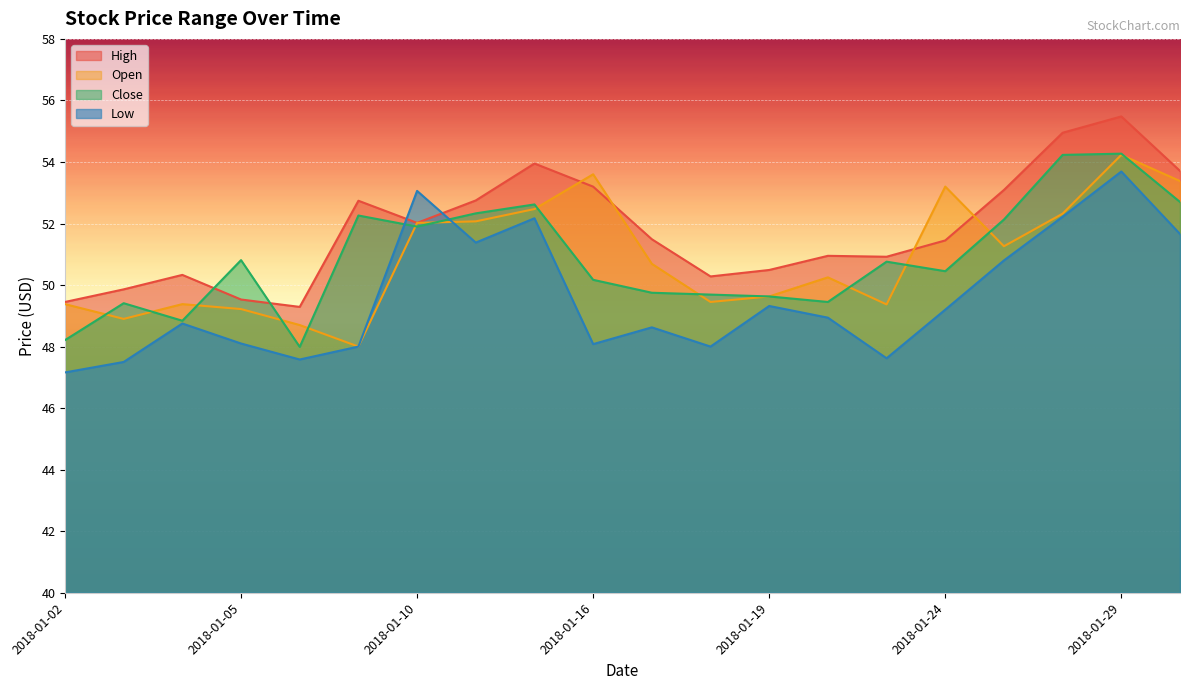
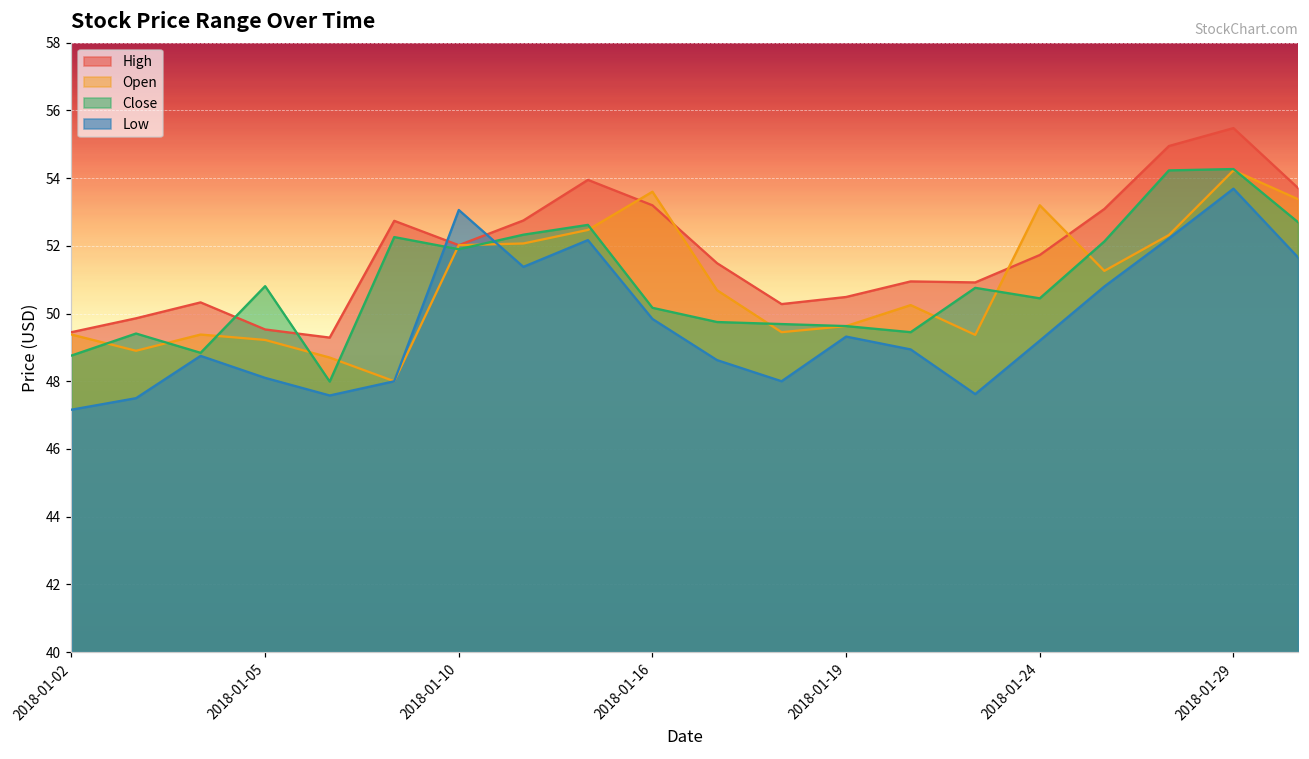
Close, 2018-01-02: 48.2 -> 48.8
Low, 2018-01-16: 48.1 -> 49.8
High, 2018-01-24: 51.5 -> 51.7
